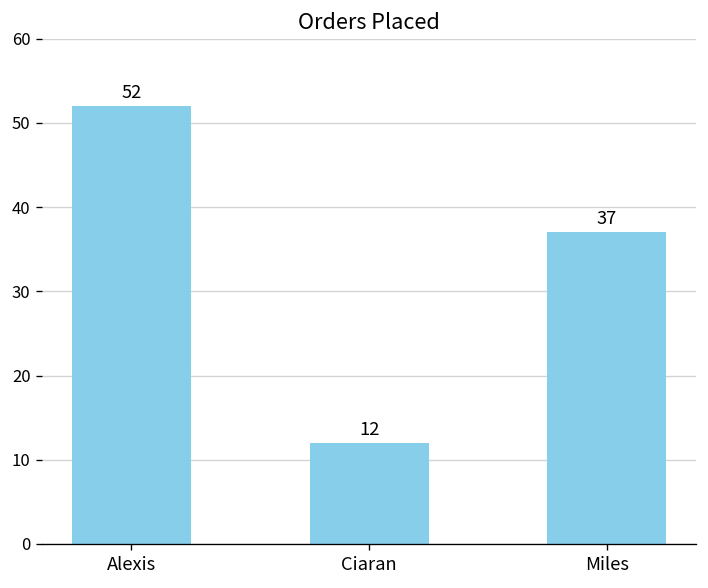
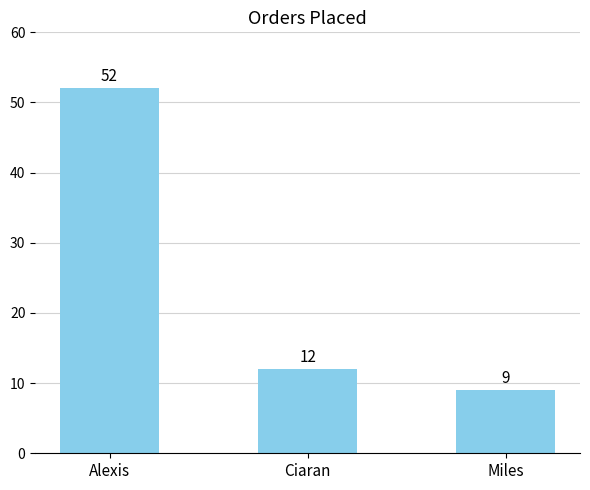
Miles: 37 -> 9
